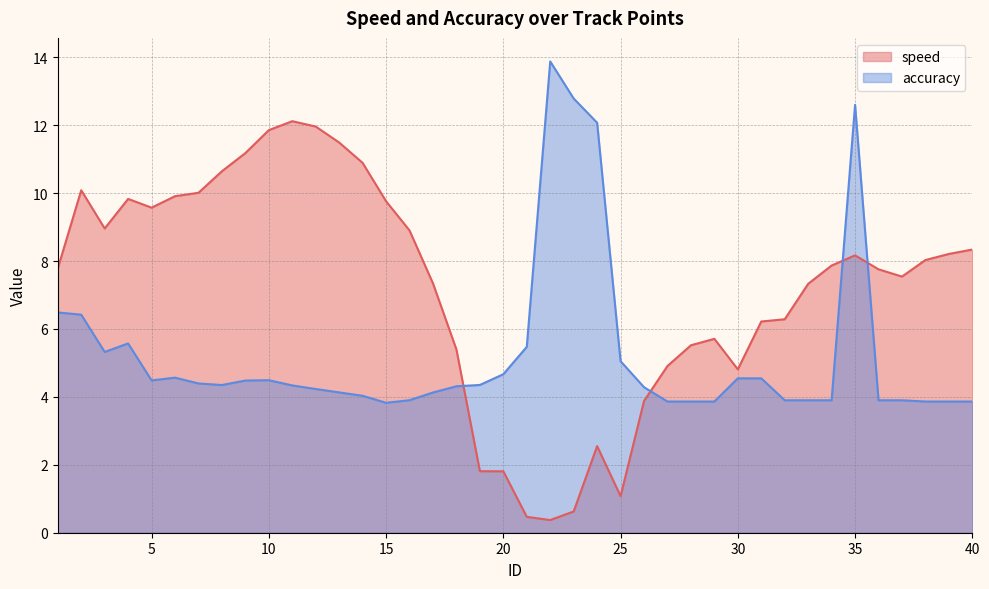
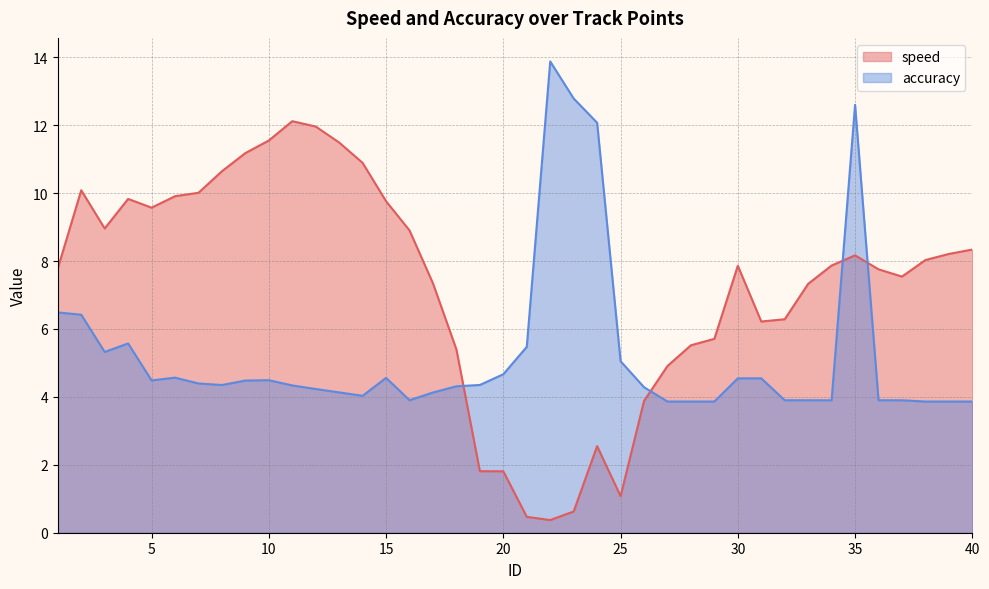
speed, 10: 11.9 -> 11.5
accuracy, 15: 3.8 -> 4.6
speed, 30: 4.8 -> 7.9
